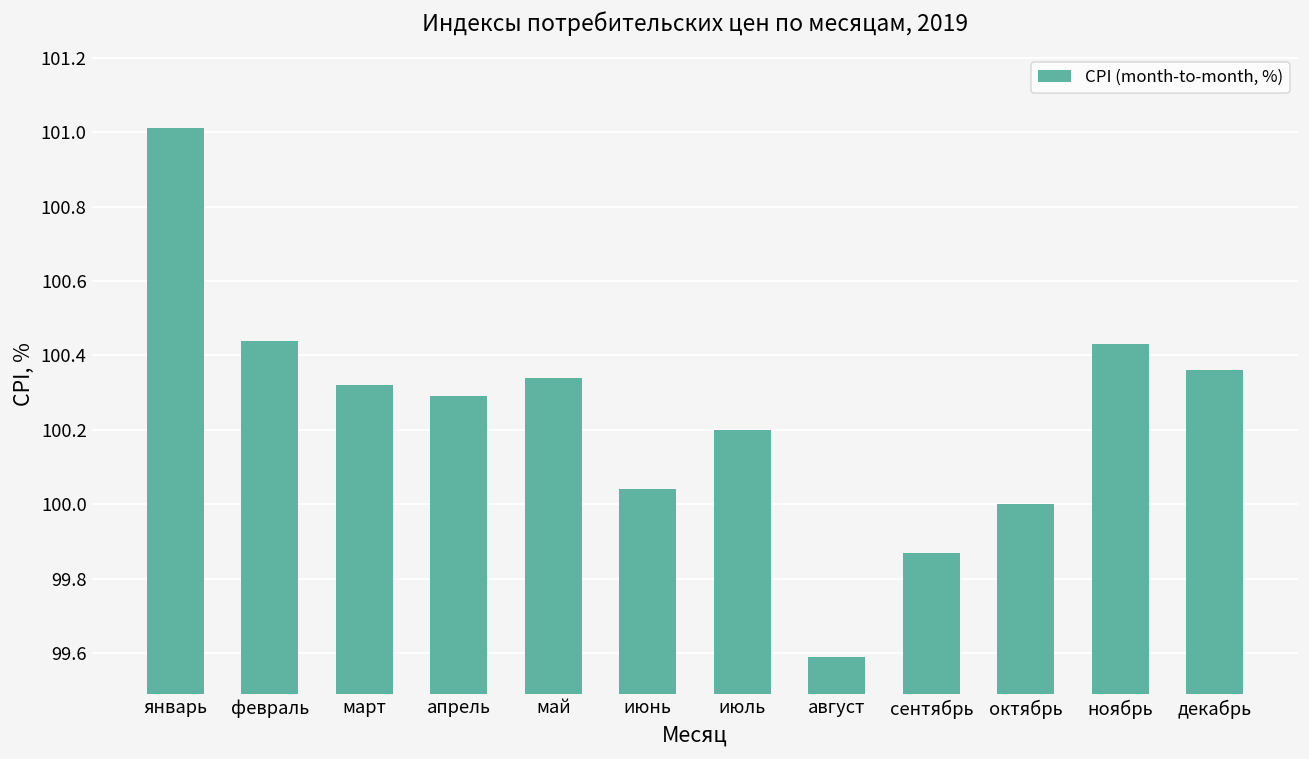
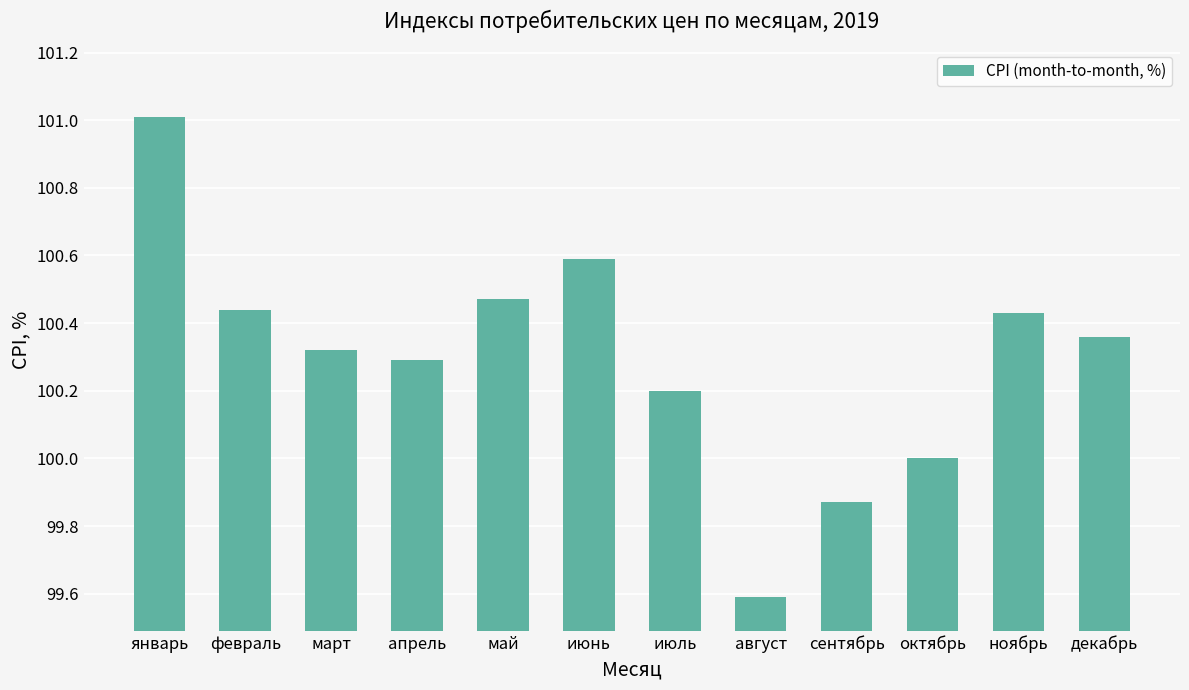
май: 100.34 -> 100.47
июнь: 100.04 -> 100.59
